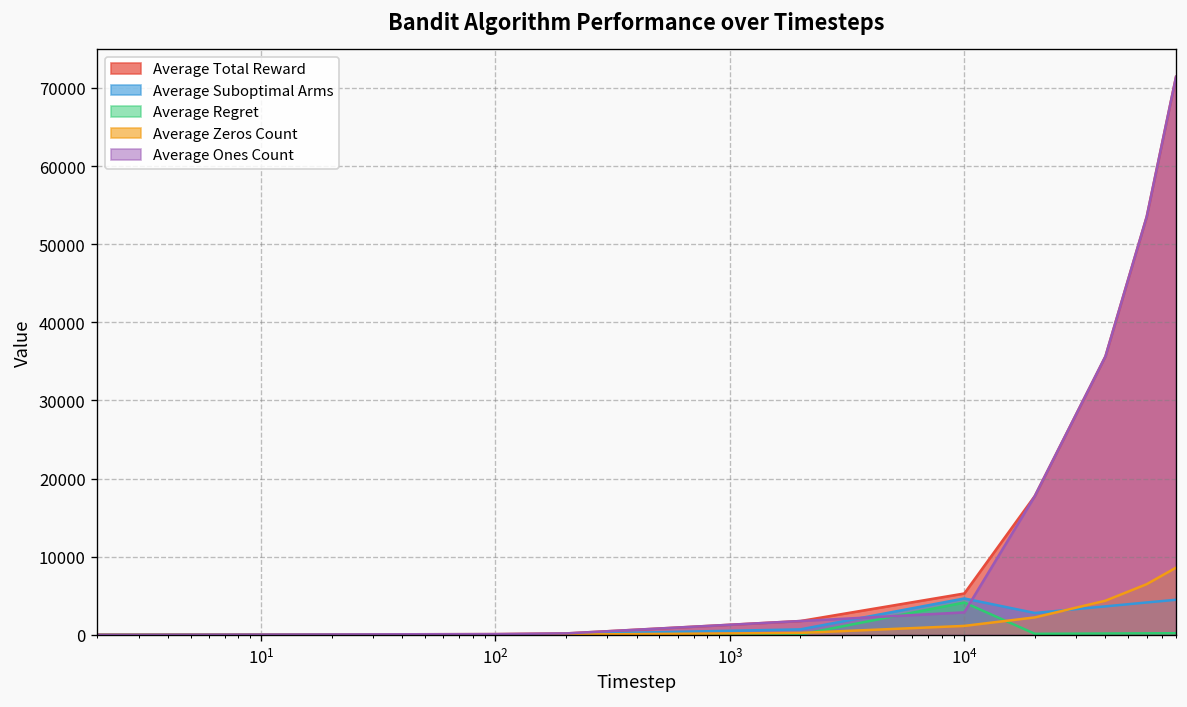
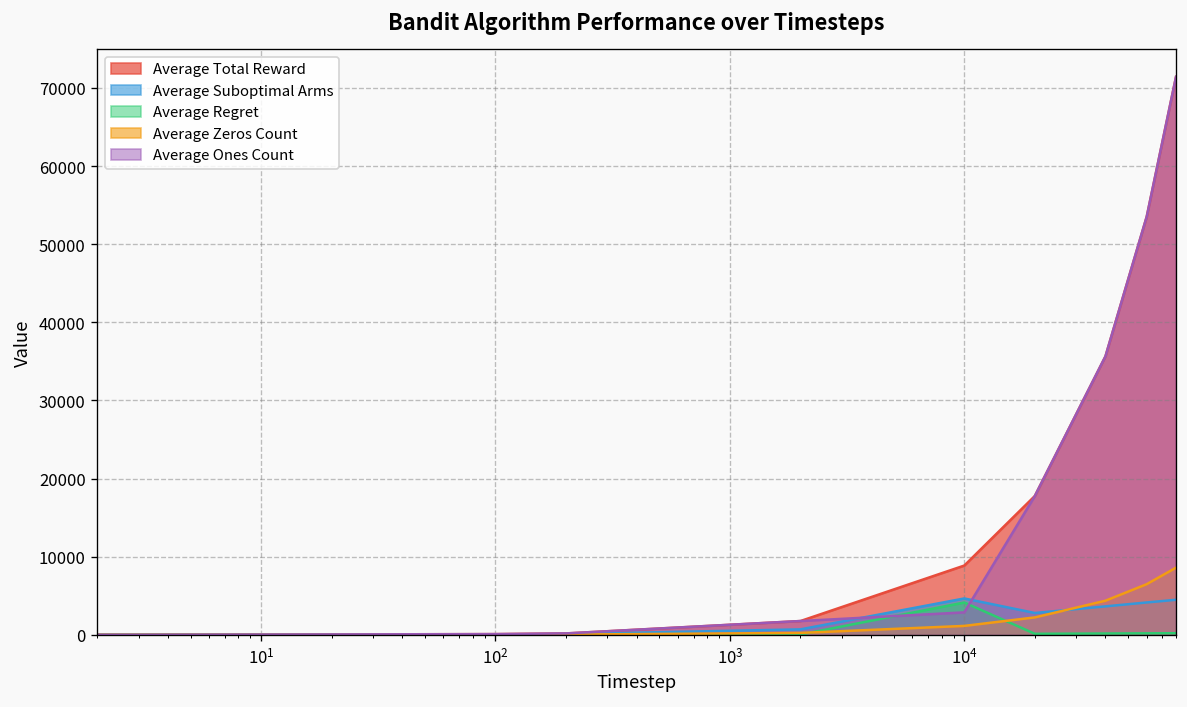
Average Total Reward, 10^4: 5000 -> 9000
